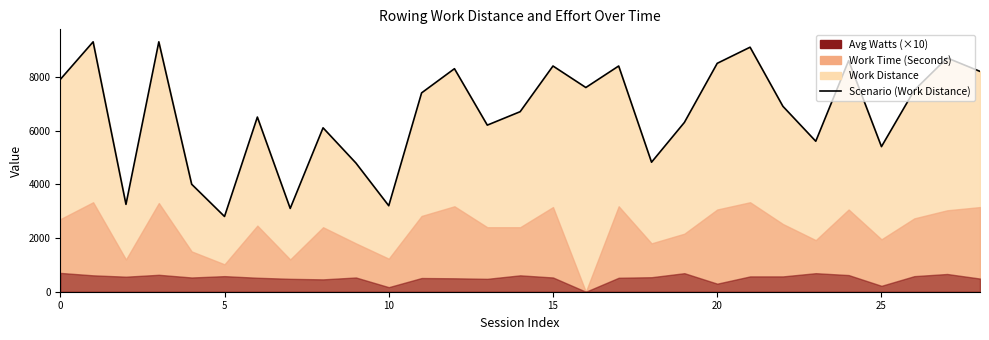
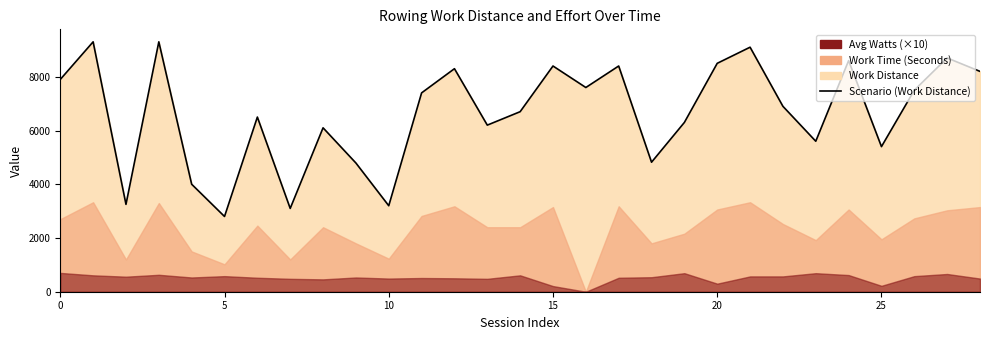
Avg Watts (×10), 10: 200 -> 500
Avg Watts (×10), 15: 500 -> 200
